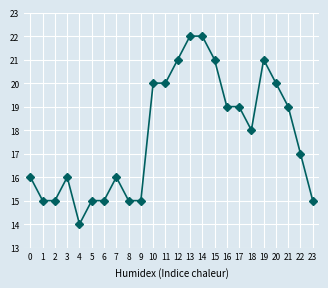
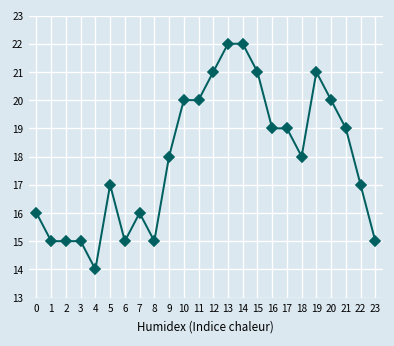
3: 16 -> 15
5: 15 -> 17
9: 15 -> 18
